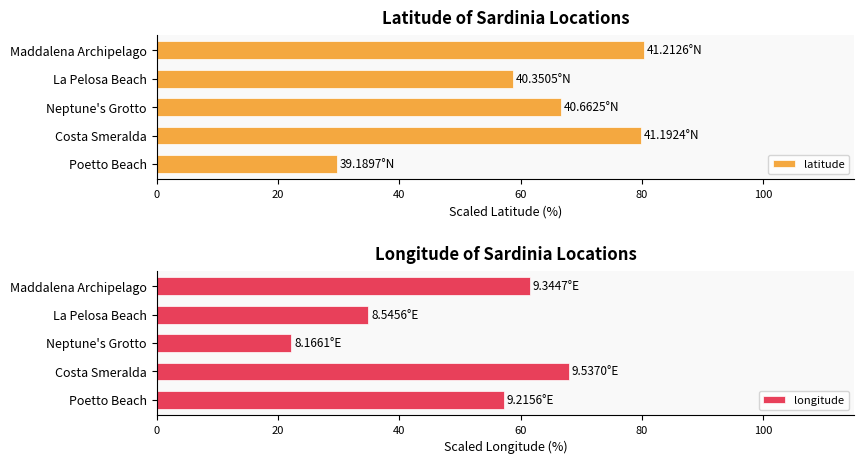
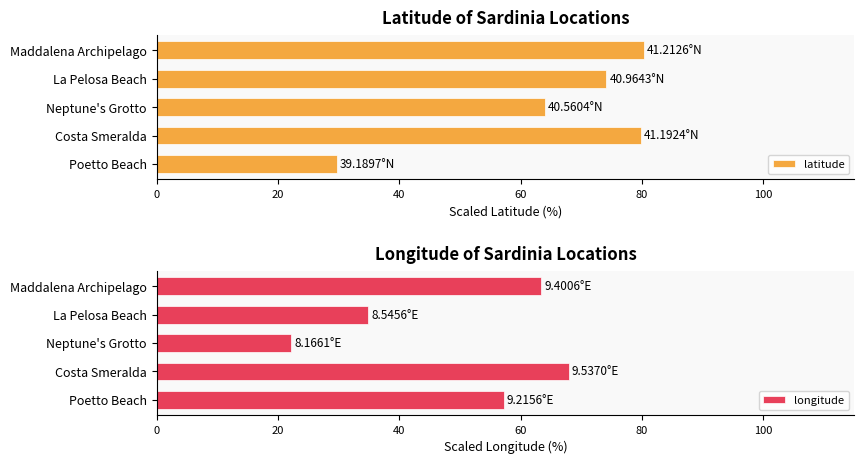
Latitude of Sardinia Locations, La Pelosa Beach: 40.3505°N -> 40.9643°N
Latitude of Sardinia Locations, Neptune's Grotto: 40.6625°N -> 40.5604°N
Longitude of Sardinia Locations, Maddalena Archipelago: 9.3447°E -> 9.4006°E
